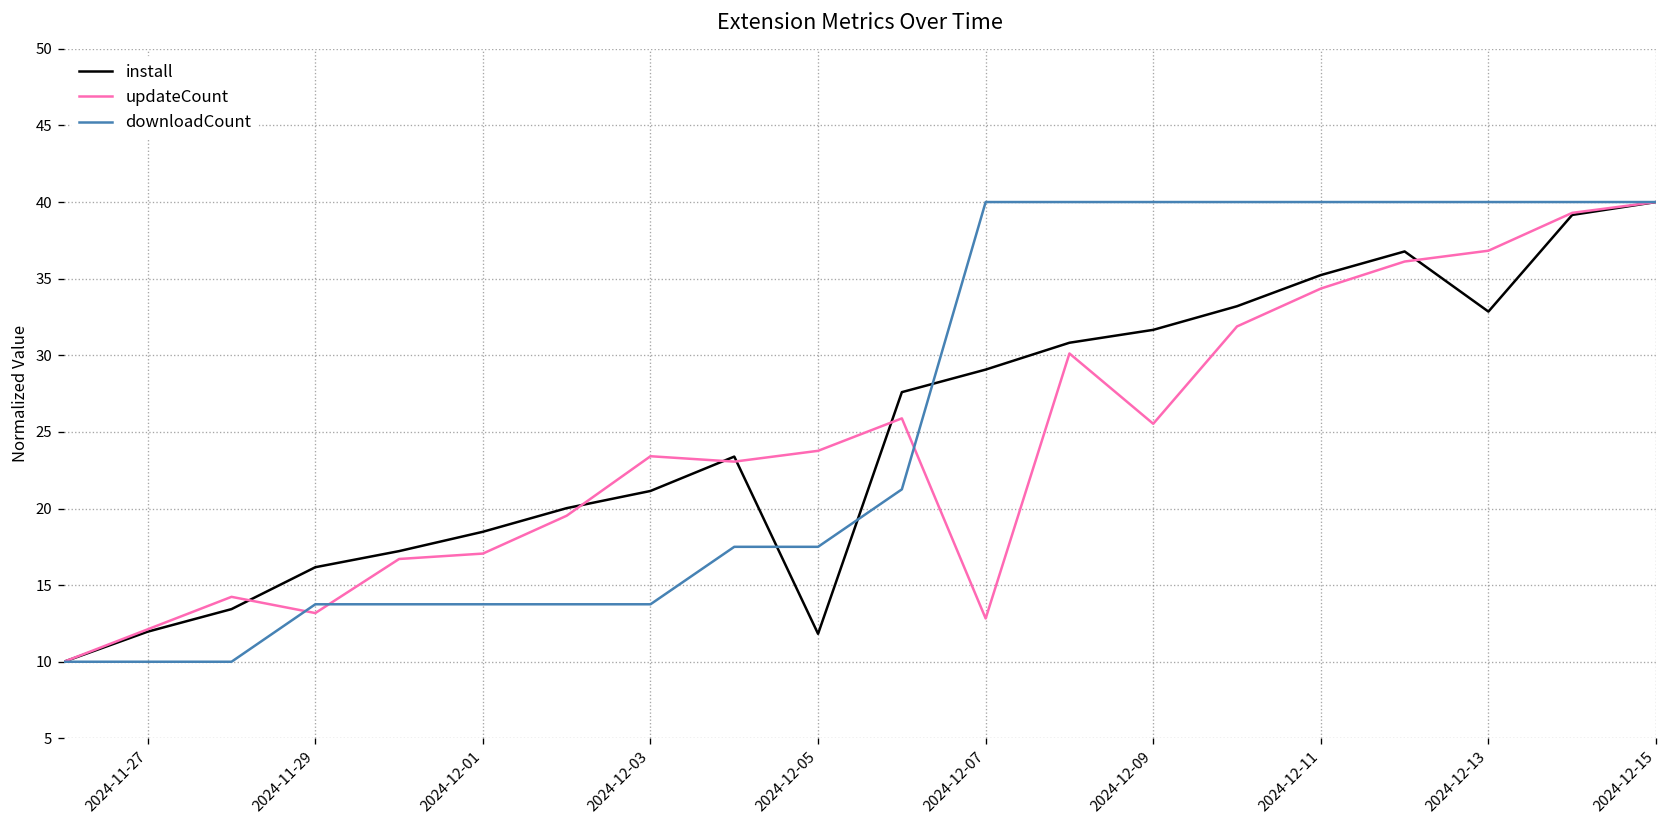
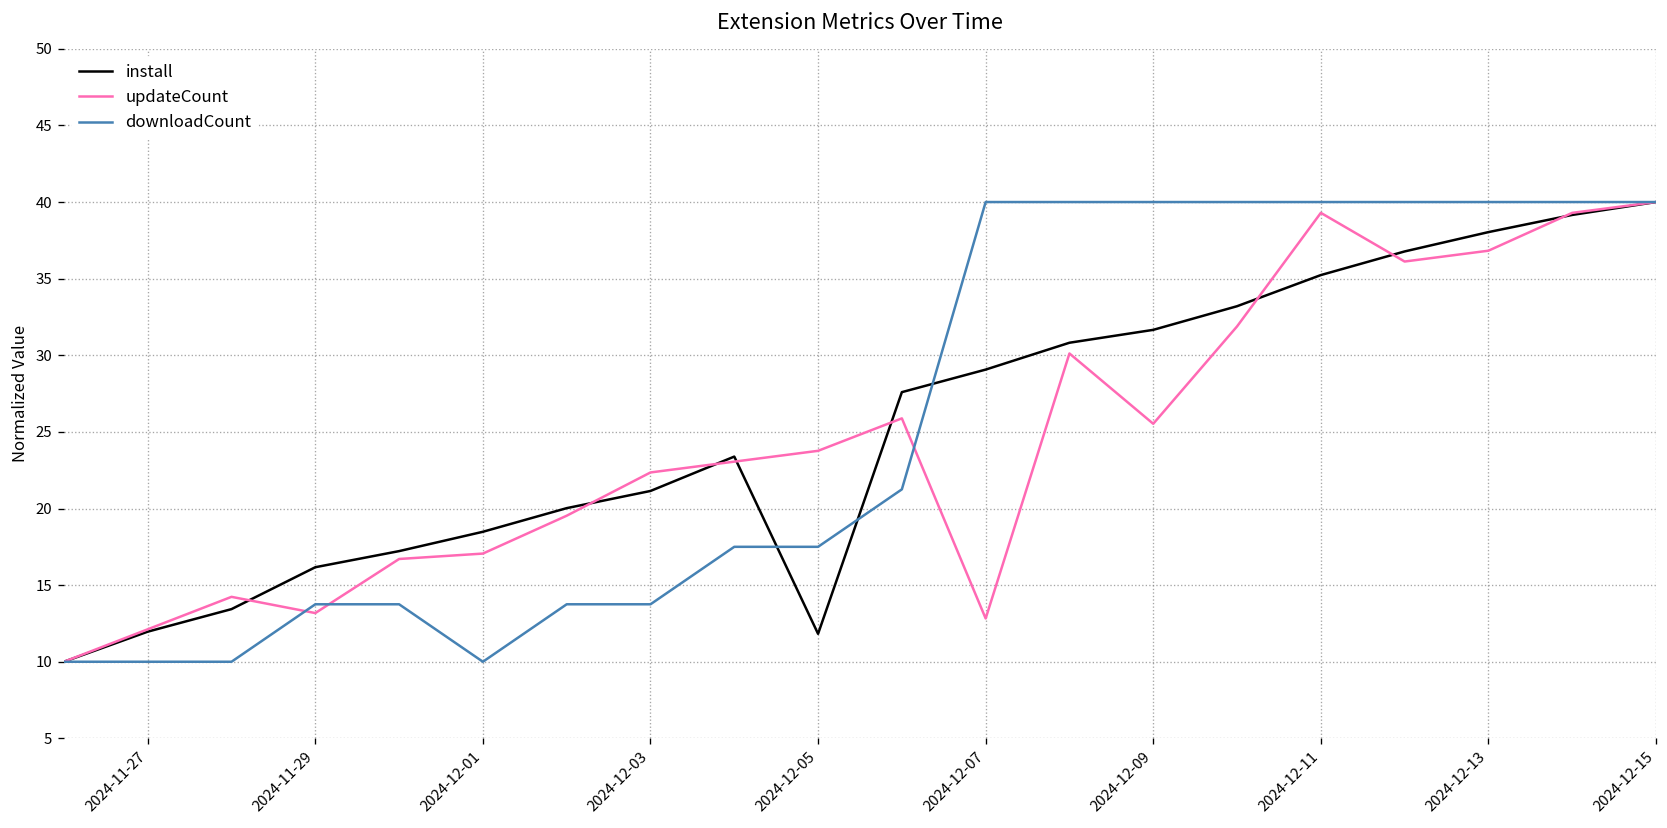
downloadCount, 2024-12-01: 13.8 -> 10.0
updateCount, 2024-12-03: 23.4 -> 22.4
updateCount, 2024-12-11: 34.4 -> 39.3
install, 2024-12-13: 32.9 -> 38.0
